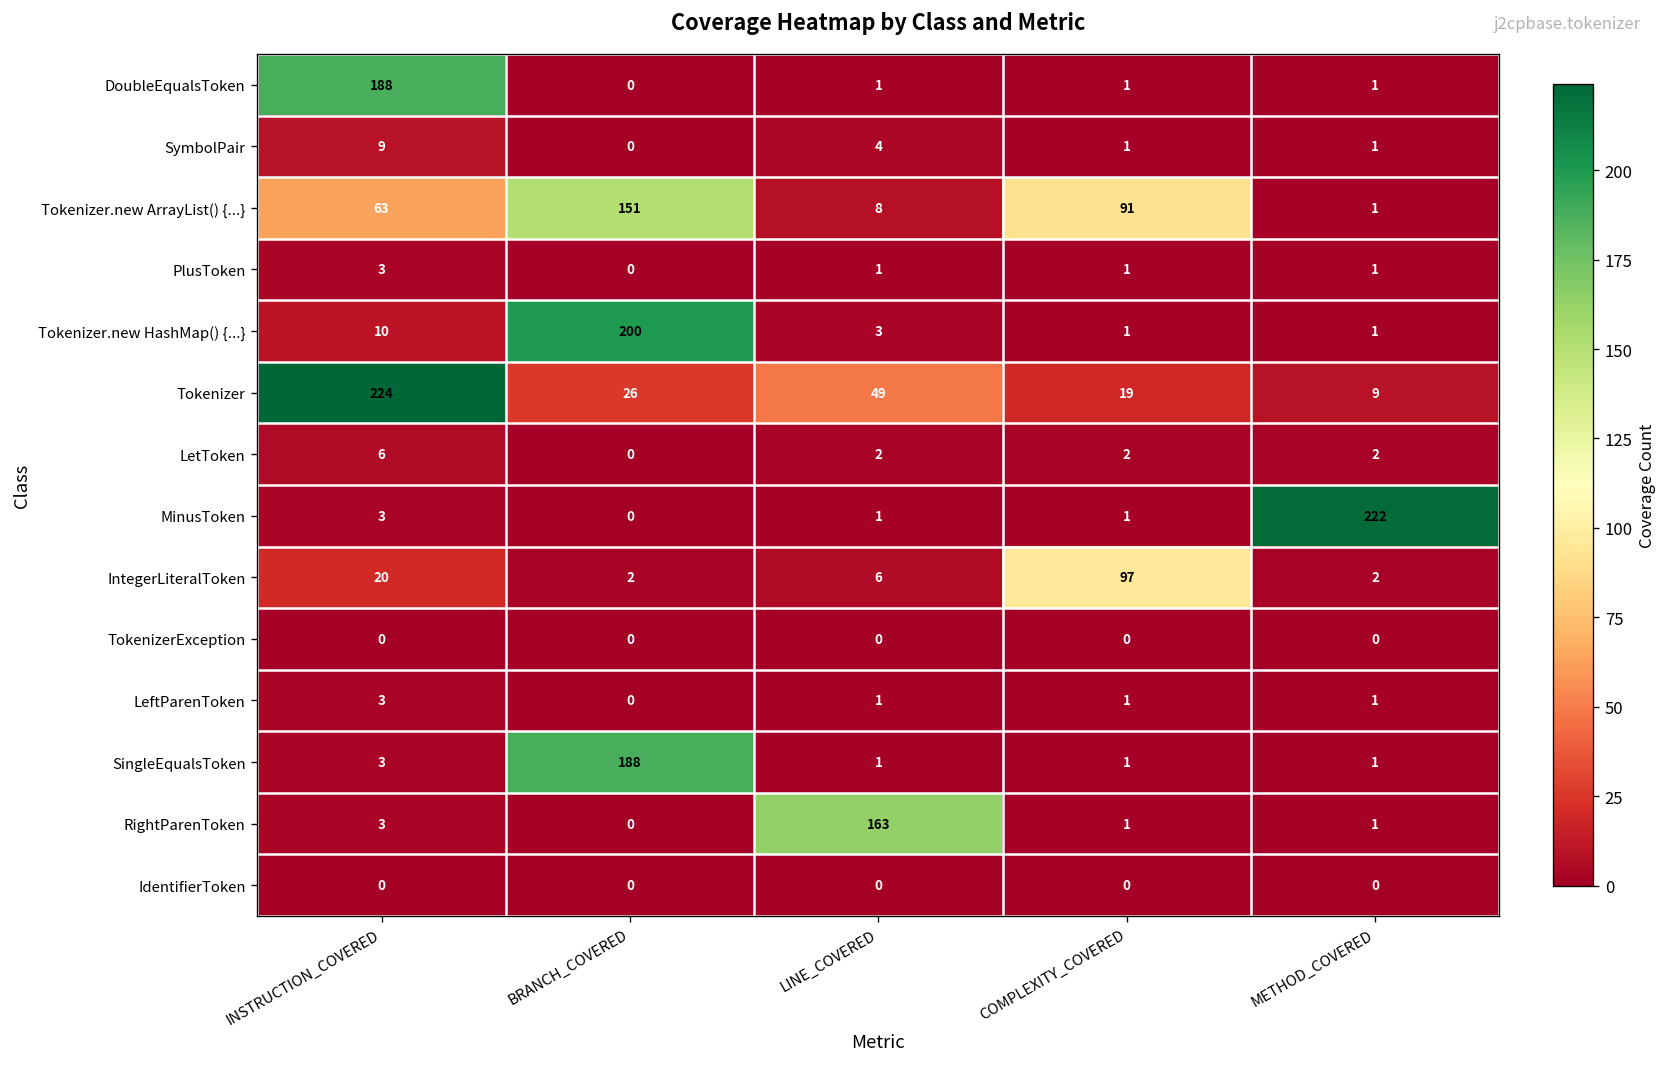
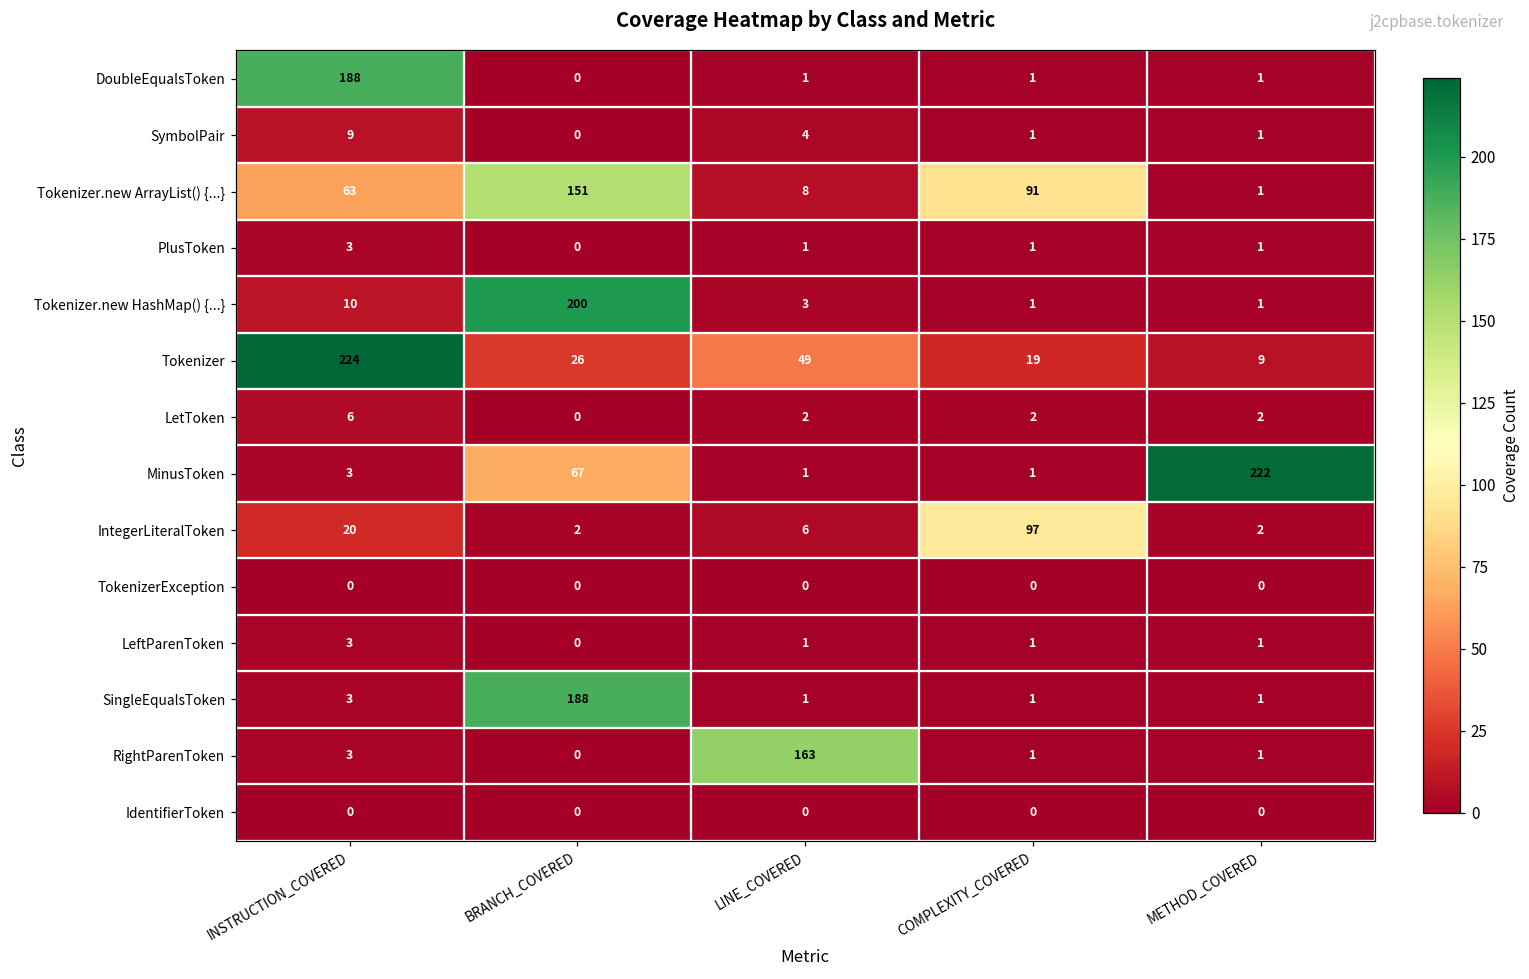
MinusToken, BRANCH_COVERED: 0 -> 67
